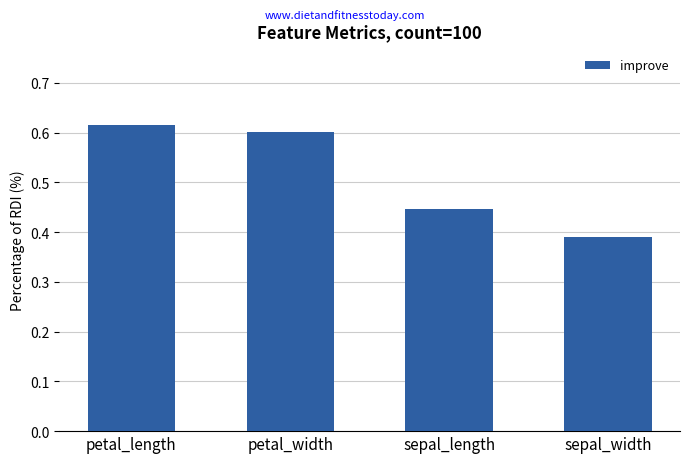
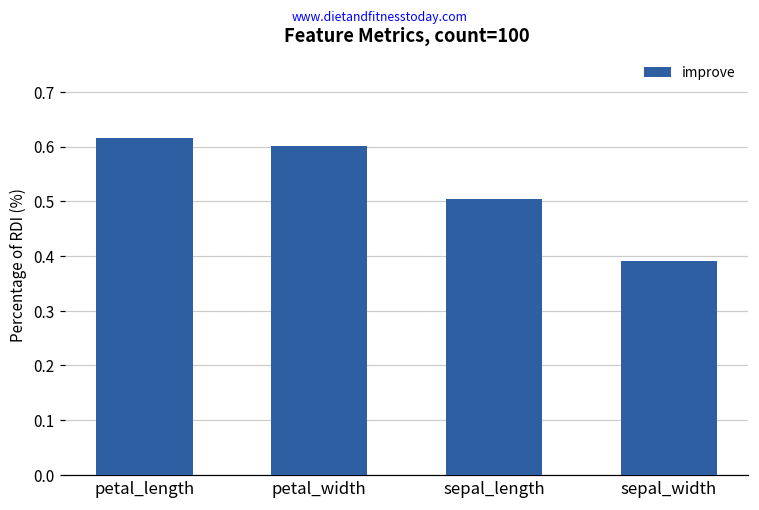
sepal_length: 0.45 -> 0.50
